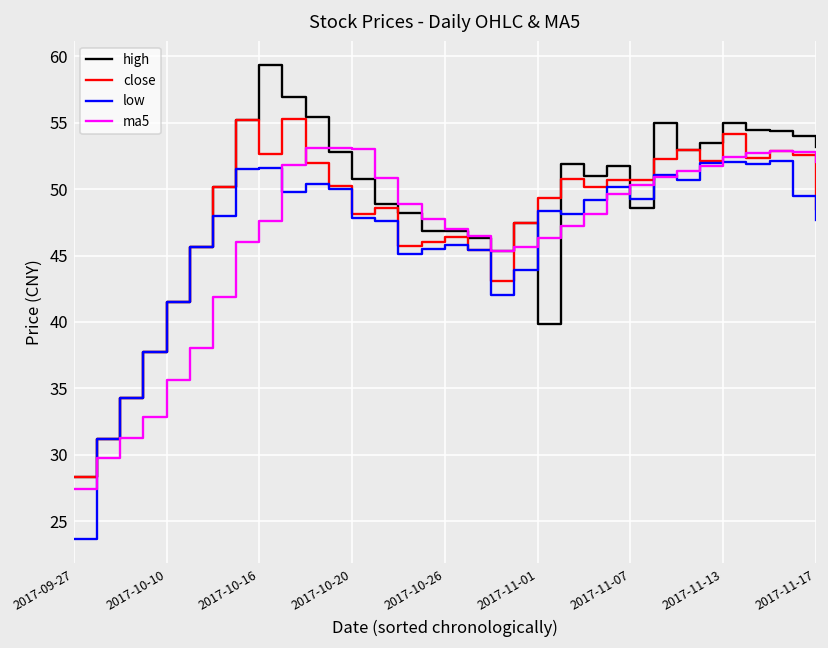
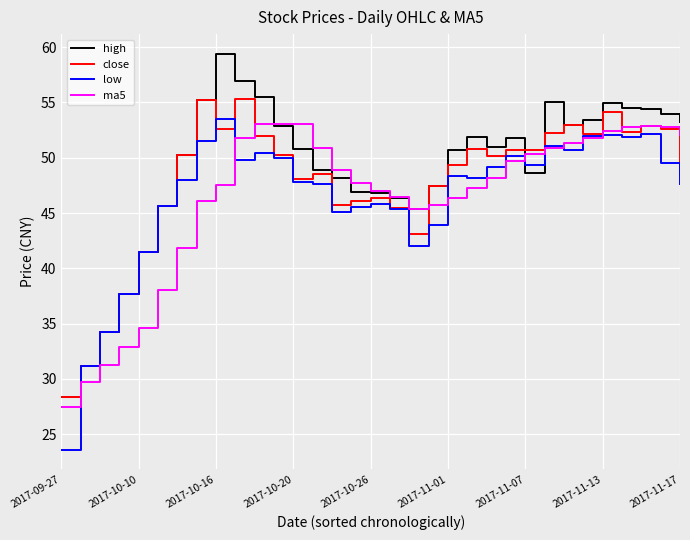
ma5, 2017-10-10: 35.6 -> 34.6
low, 2017-10-16: 51.6 -> 53.5
high, 2017-11-01: 39.9 -> 50.7
